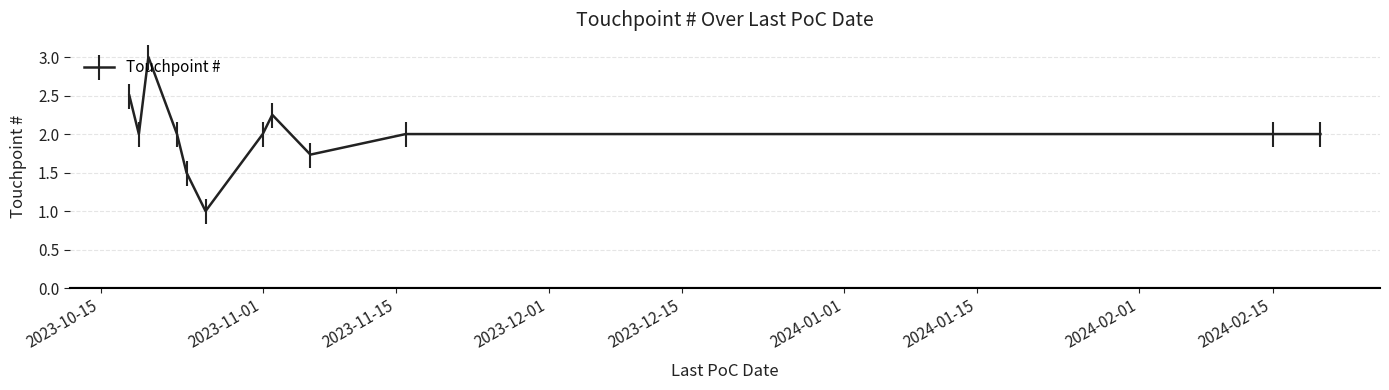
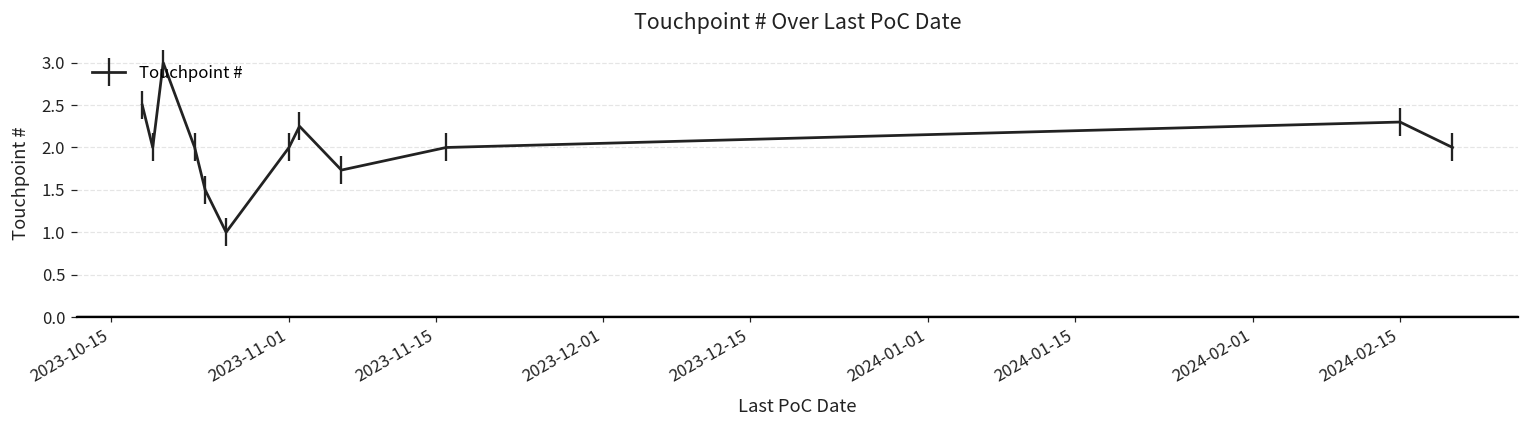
2024-02-15: 2.0 -> 2.3
